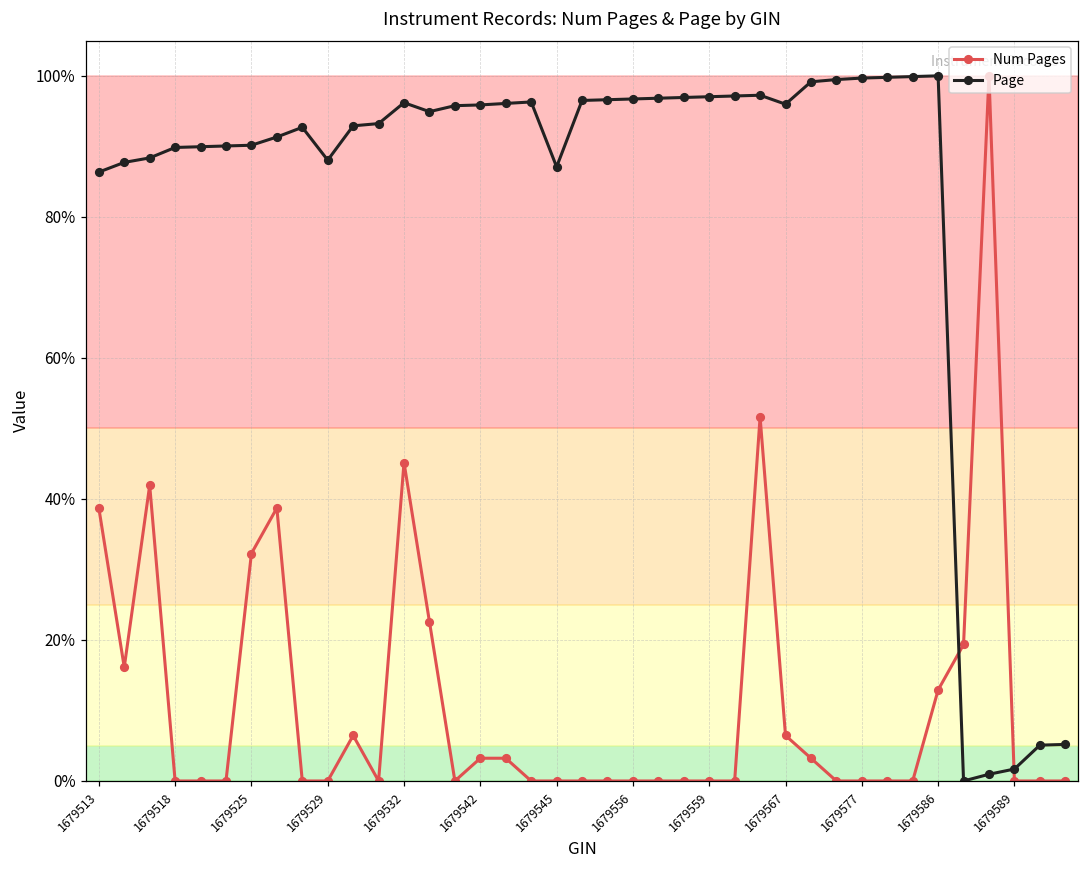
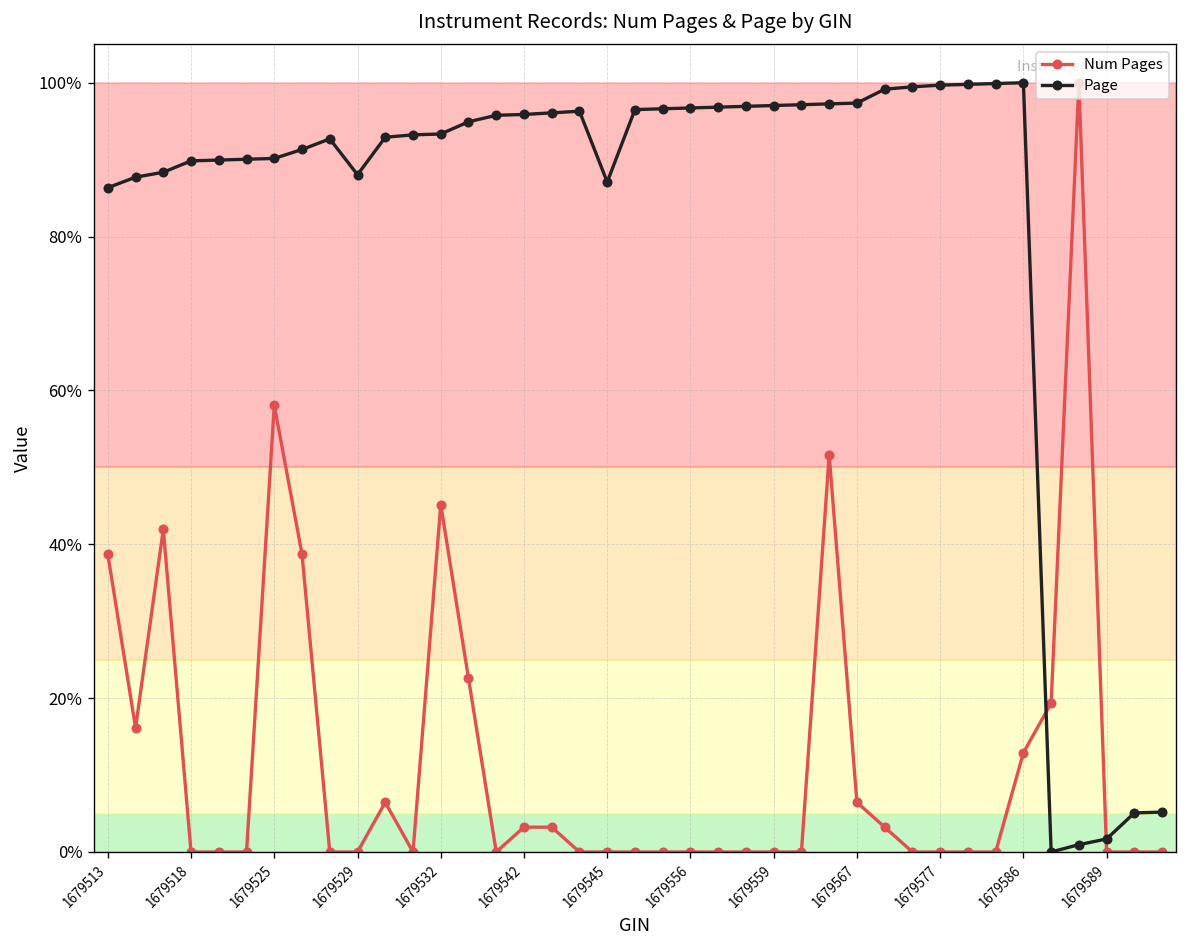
Num Pages, 1679525: 32% -> 58%
Page, 1679532: 96% -> 93%
Page, 1679567: 96% -> 97%
